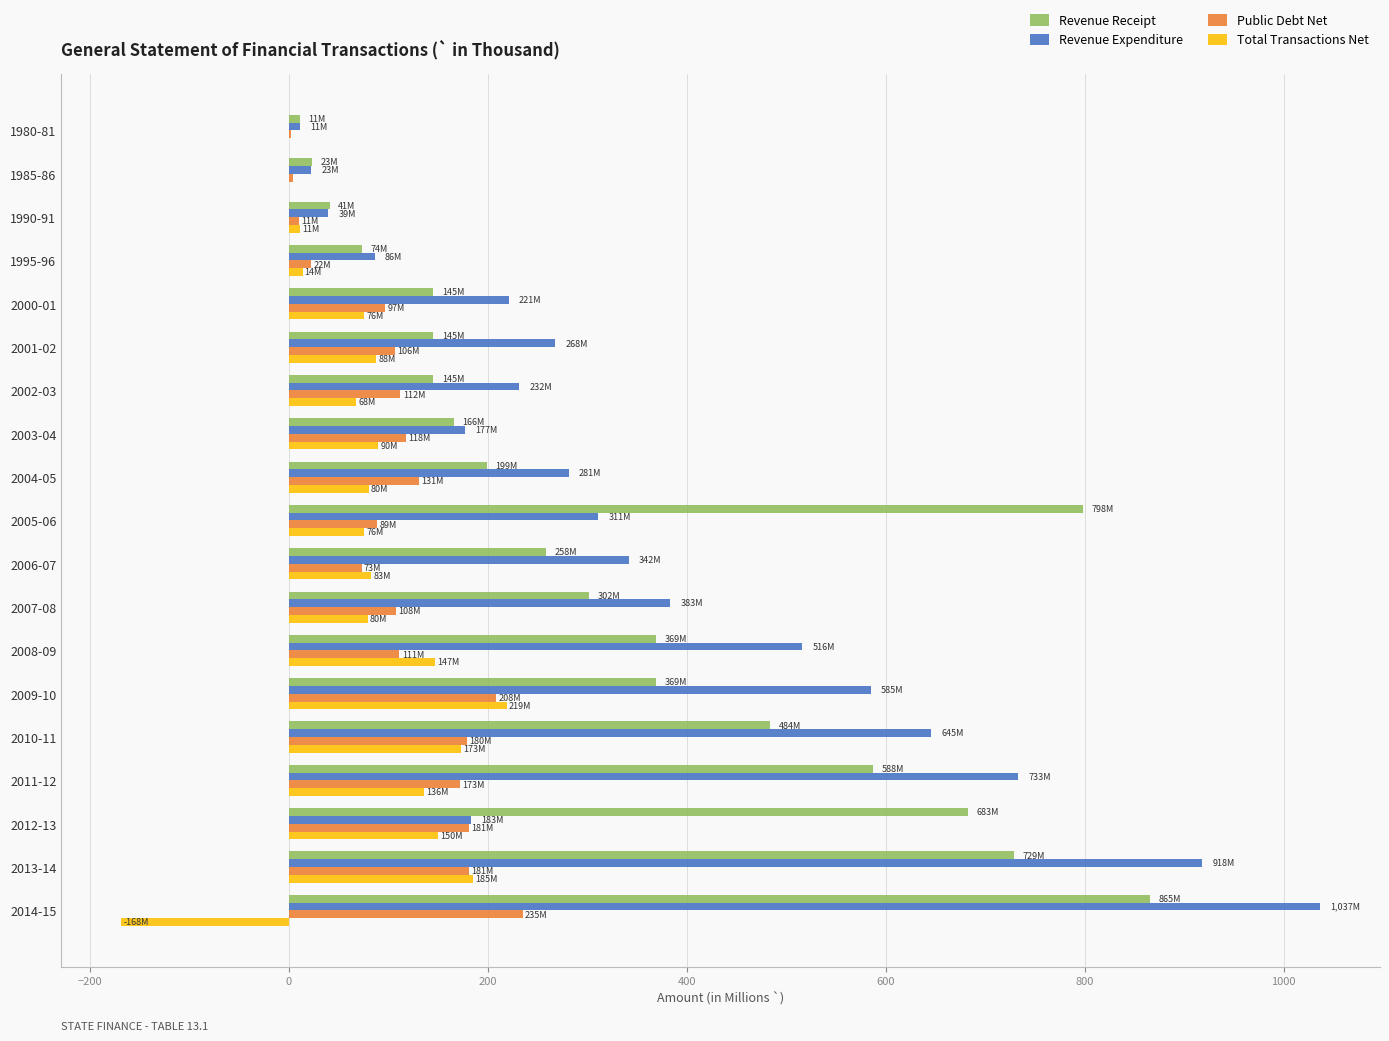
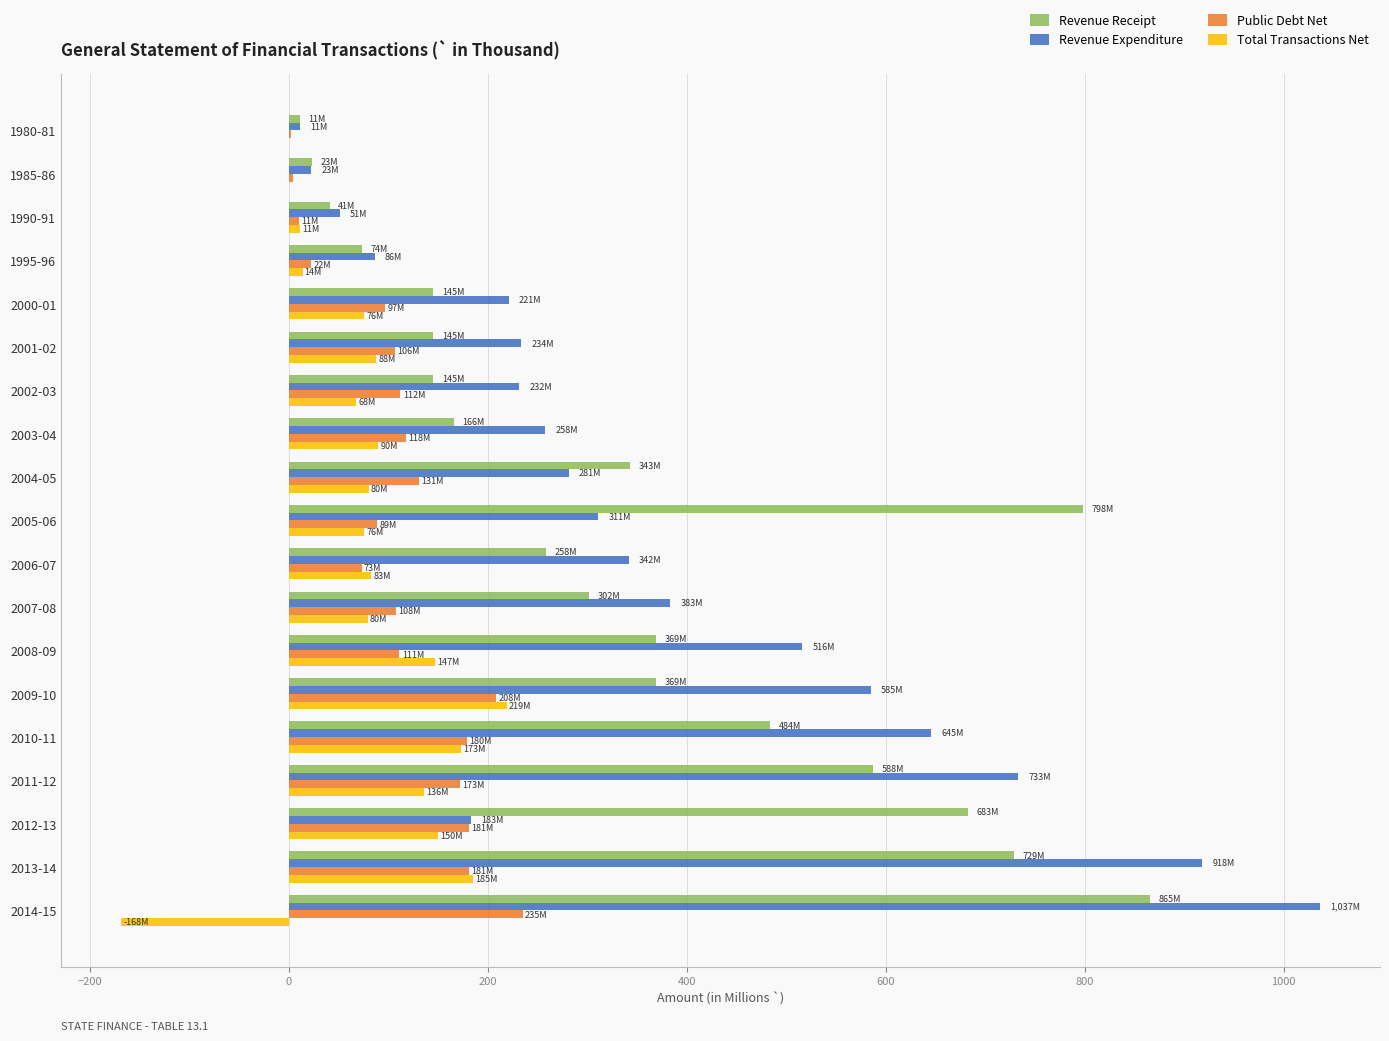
Revenue Expenditure, 1990-91: 39M -> 51M
Revenue Expenditure, 2001-02: 268M -> 234M
Revenue Expenditure, 2003-04: 177M -> 258M
Revenue Receipt, 2004-05: 199M -> 343M
